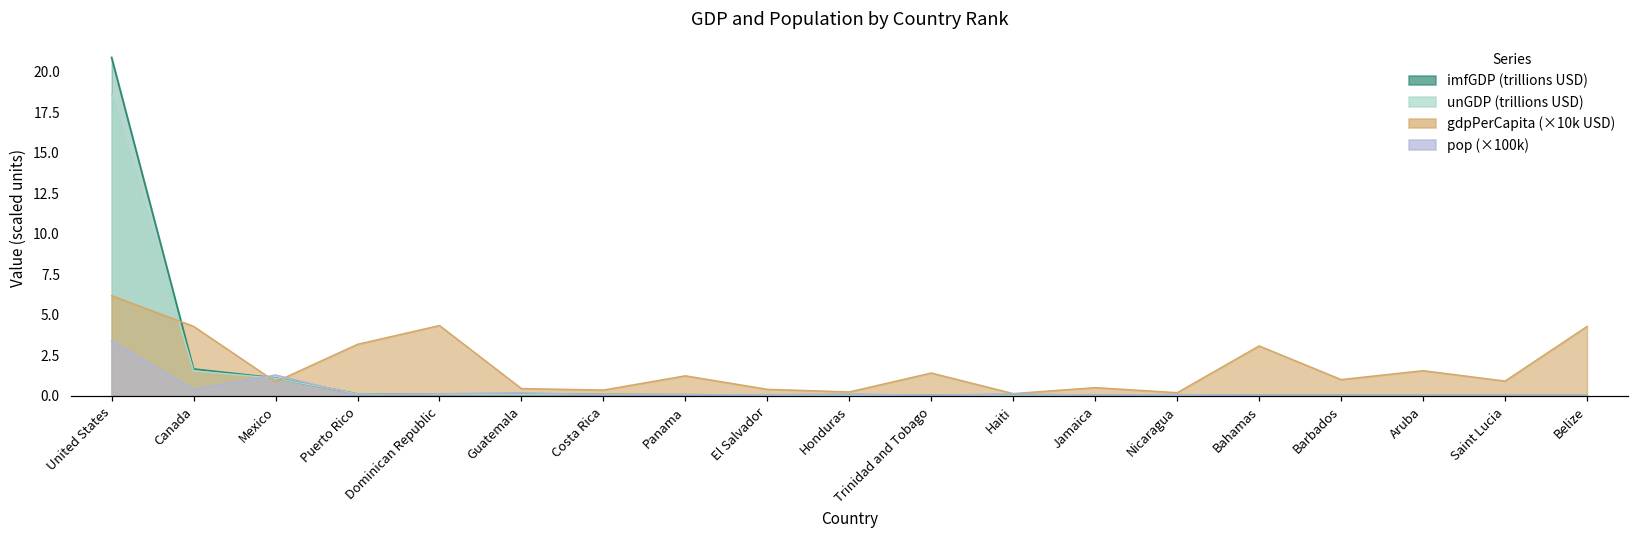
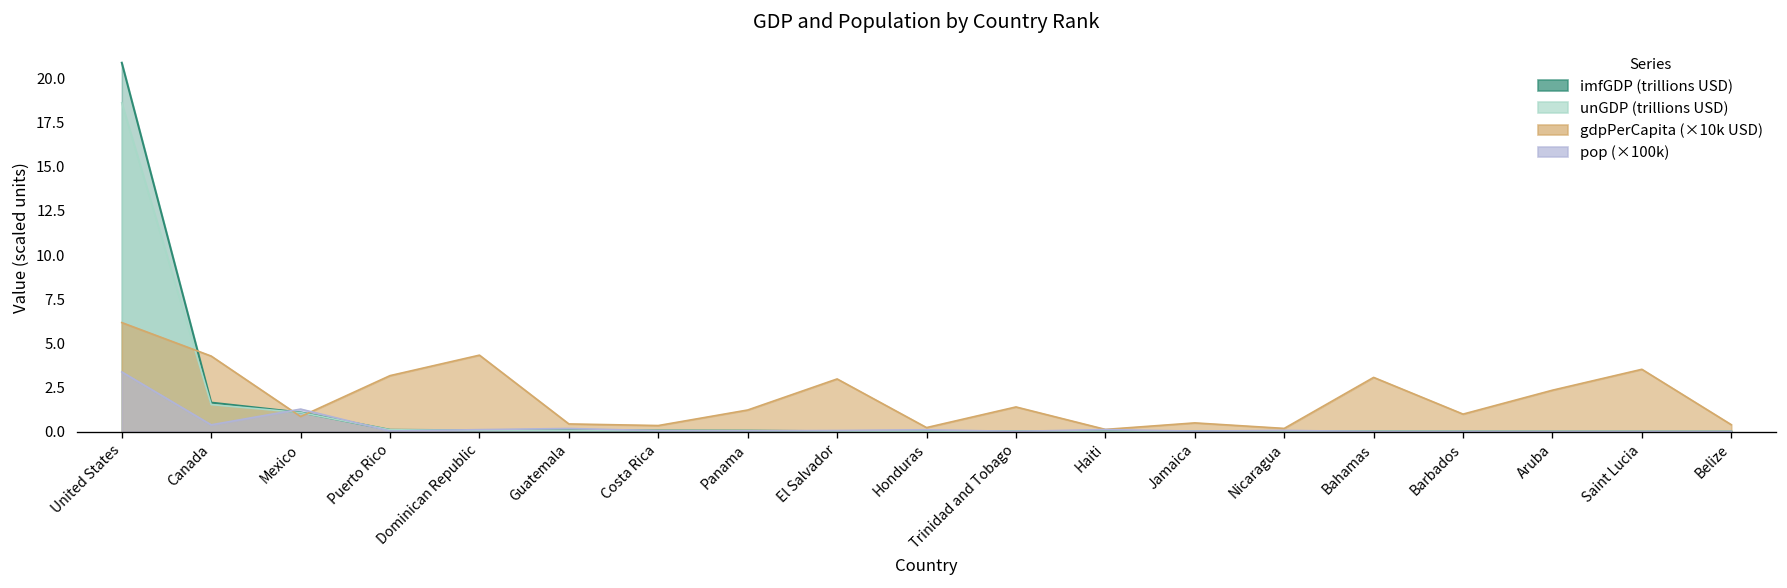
gdpPerCapita (×10k USD), El Salvador: 0.4 -> 3.0
gdpPerCapita (×10k USD), Aruba: 1.5 -> 2.3
gdpPerCapita (×10k USD), Saint Lucia: 0.9 -> 3.5
gdpPerCapita (×10k USD), Belize: 4.3 -> 0.4
